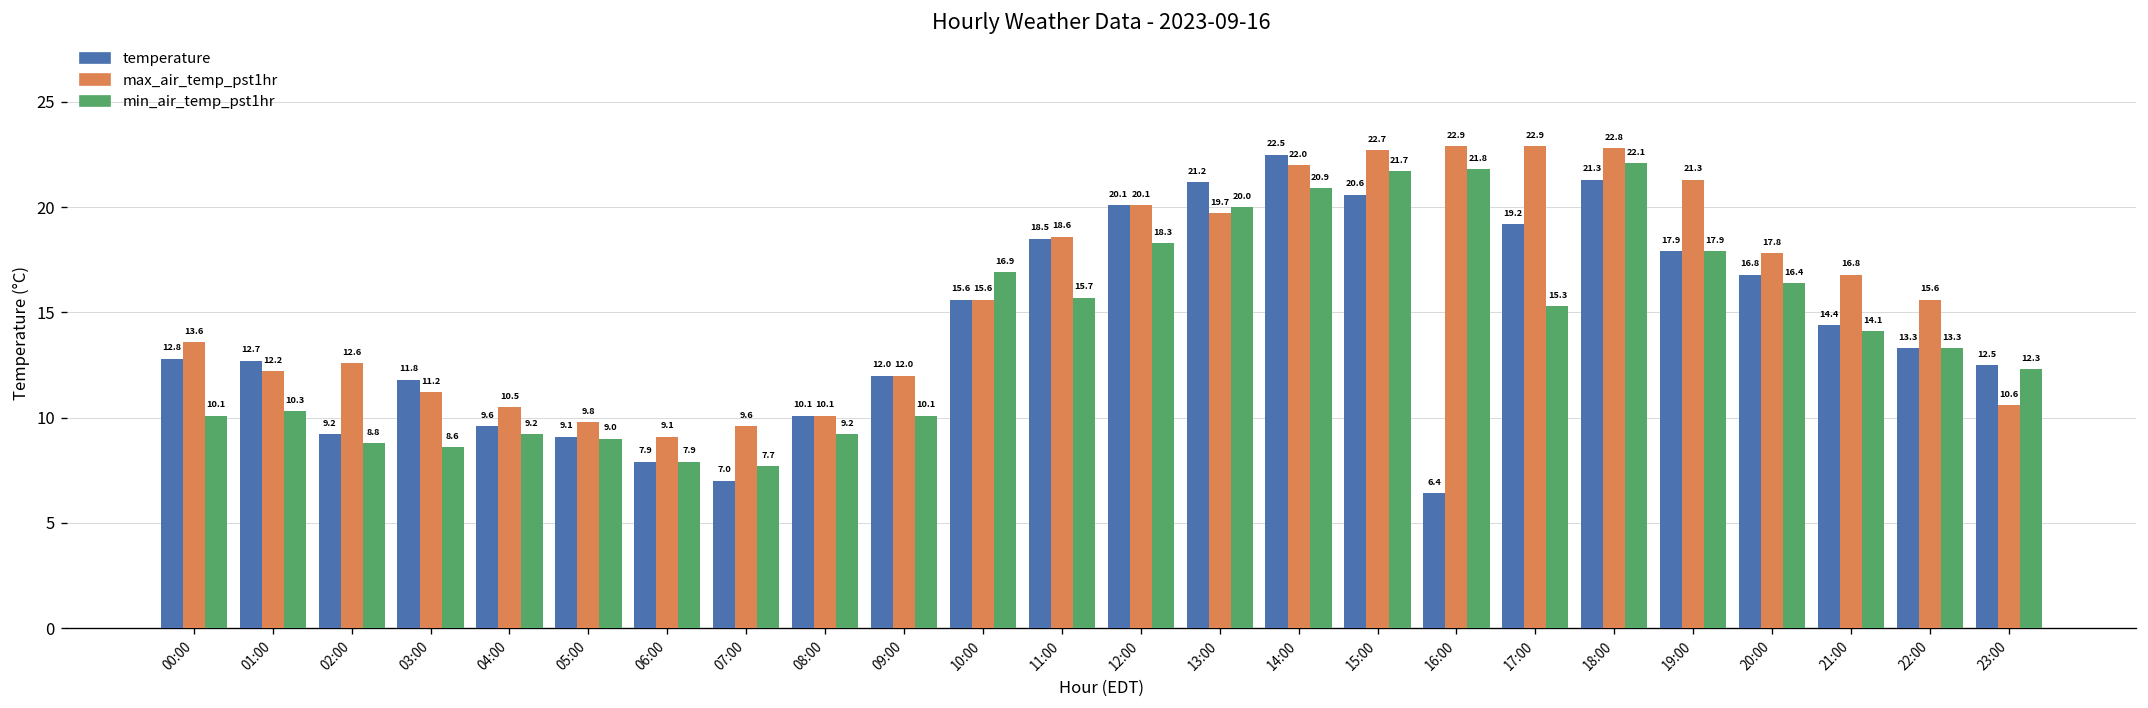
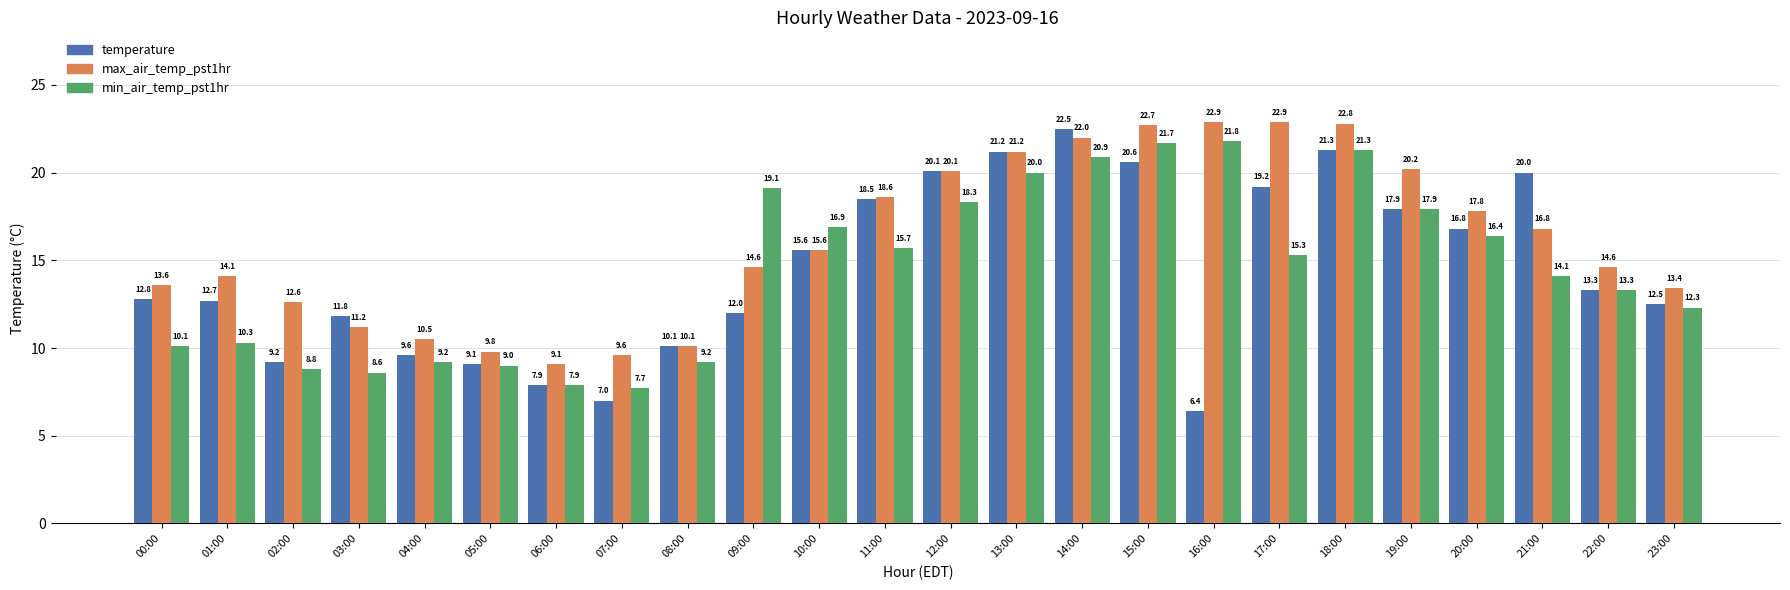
max_air_temp_pst1hr, 01:00: 12.2 -> 14.1
max_air_temp_pst1hr, 09:00: 12.0 -> 14.6
min_air_temp_pst1hr, 09:00: 10.1 -> 19.1
max_air_temp_pst1hr, 13:00: 19.7 -> 21.2
min_air_temp_pst1hr, 18:00: 22.1 -> 21.3
max_air_temp_pst1hr, 19:00: 21.3 -> 20.2
temperature, 21:00: 14.4 -> 20.0
max_air_temp_pst1hr, 22:00: 15.6 -> 14.6
max_air_temp_pst1hr, 23:00: 10.6 -> 13.4
